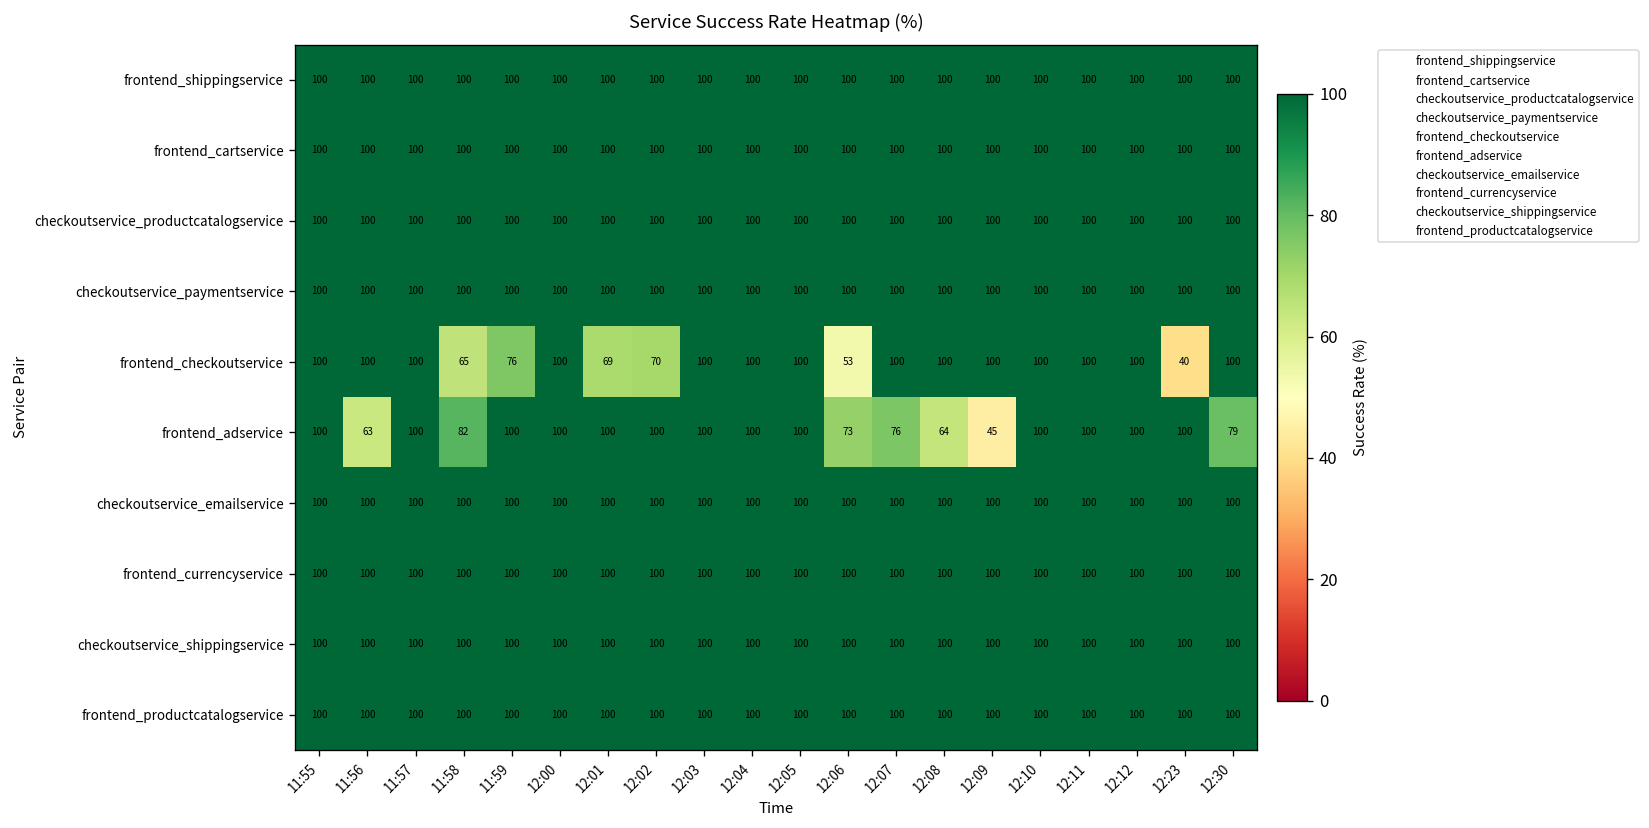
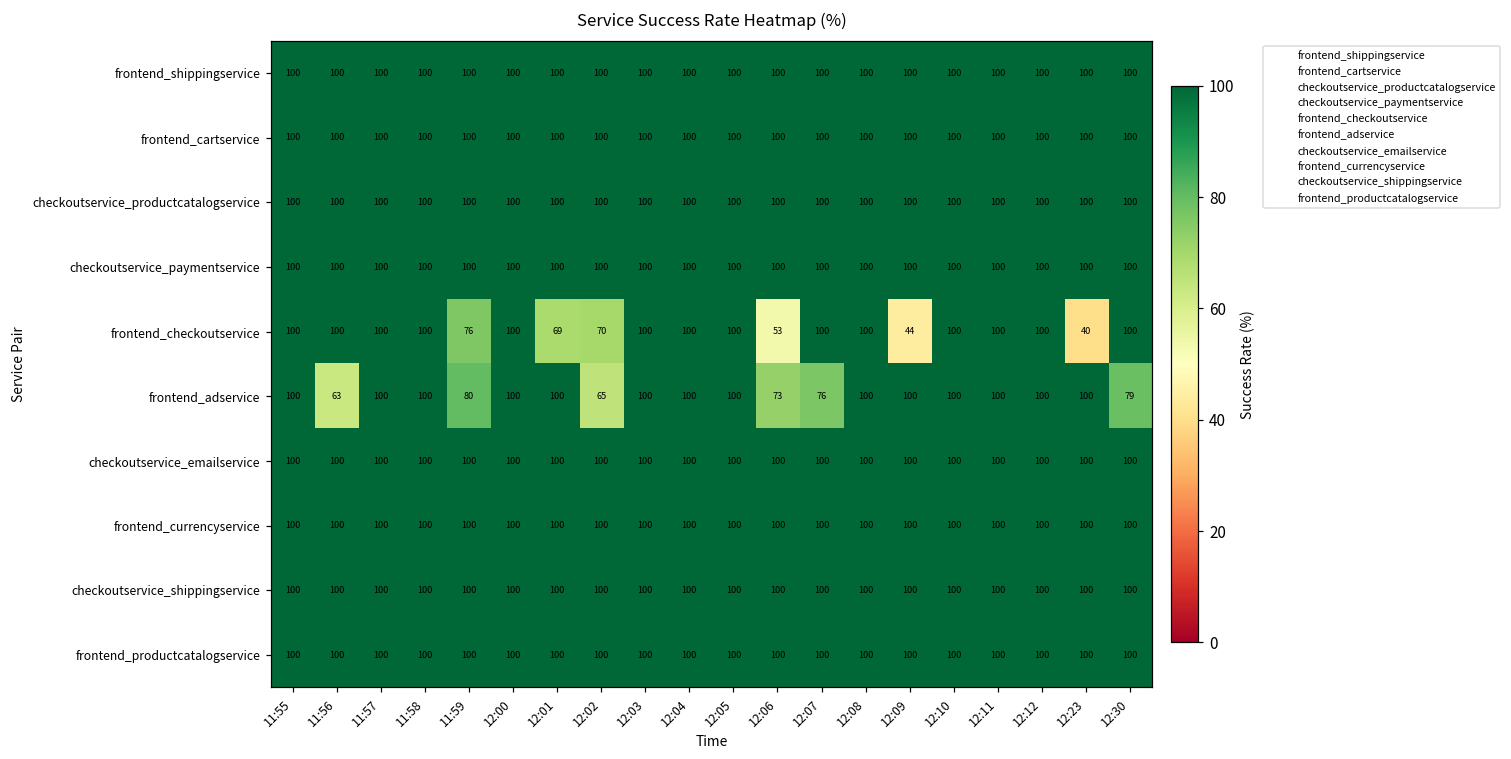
frontend_checkoutservice, 11:58: 65 -> 100
frontend_checkoutservice, 12:09: 100 -> 44
frontend_adservice, 11:58: 82 -> 100
frontend_adservice, 11:59: 100 -> 80
frontend_adservice, 12:02: 100 -> 65
frontend_adservice, 12:08: 64 -> 100
frontend_adservice, 12:09: 45 -> 100
